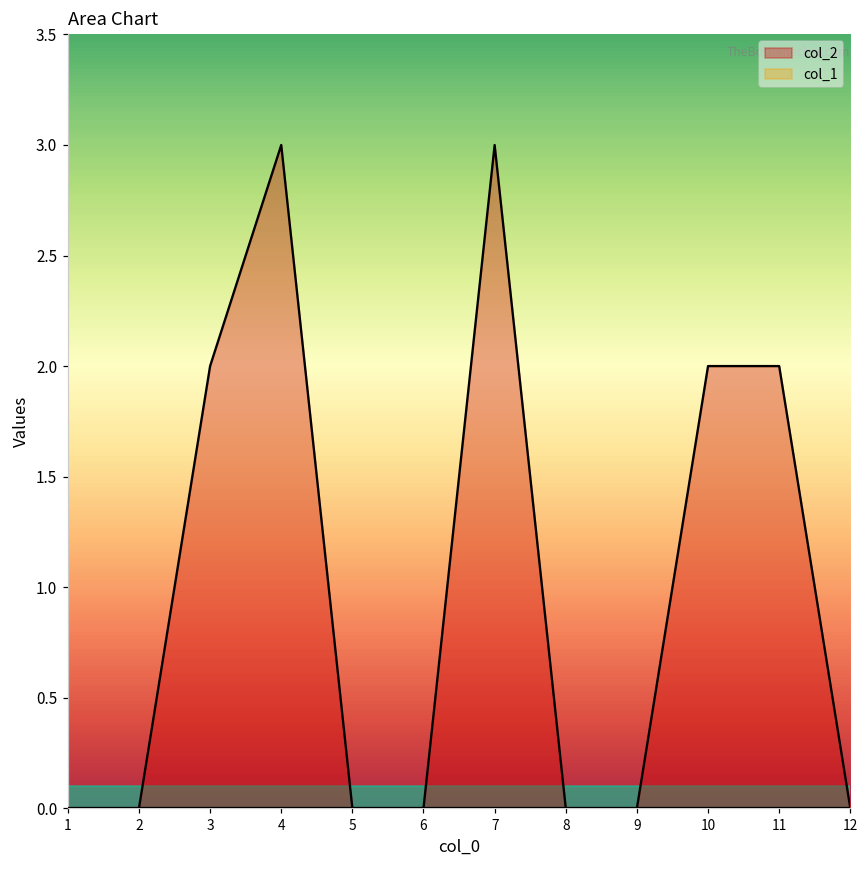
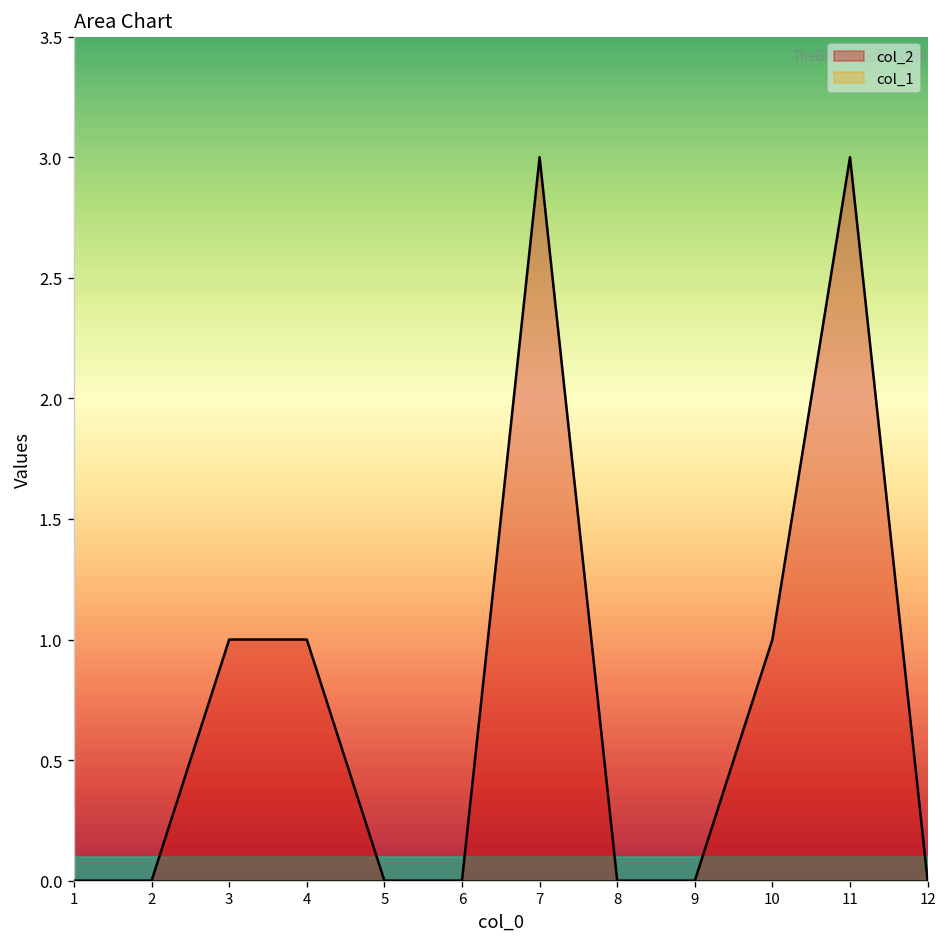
col_2, 3: 2 -> 1
col_2, 4: 3 -> 1
col_2, 10: 2 -> 1
col_2, 11: 2 -> 3
